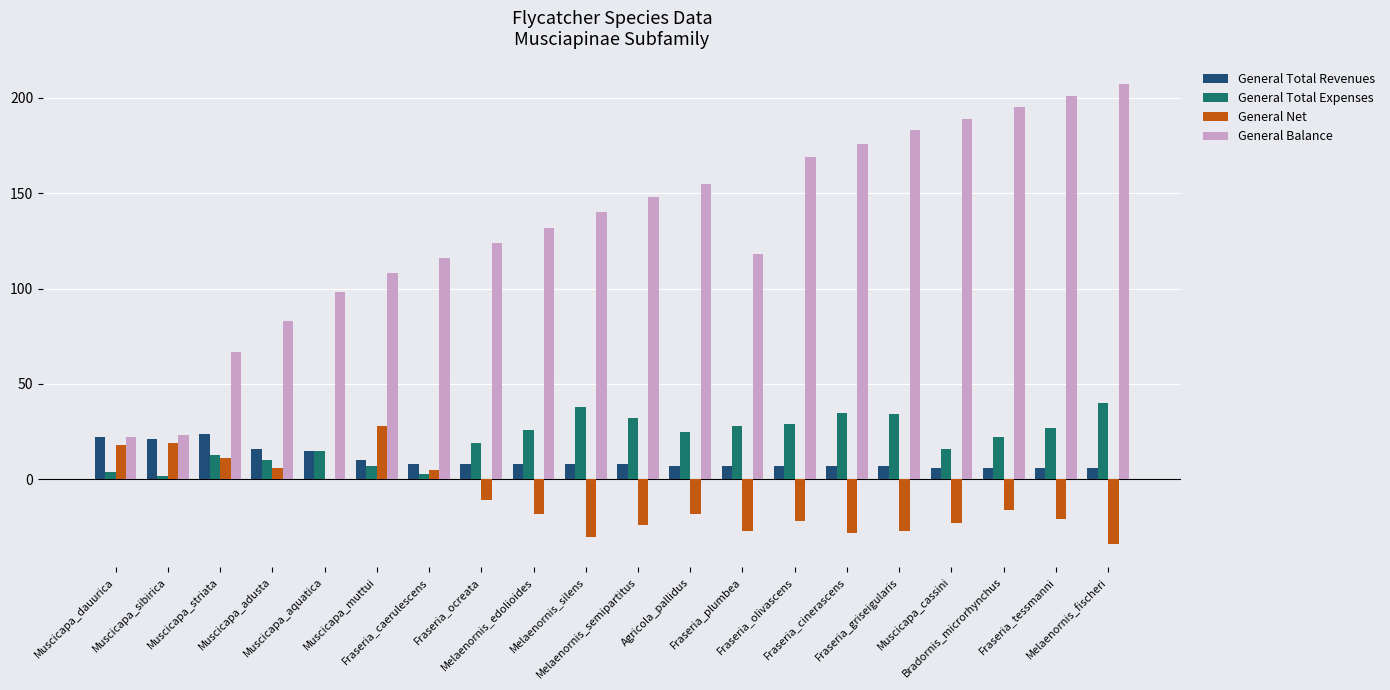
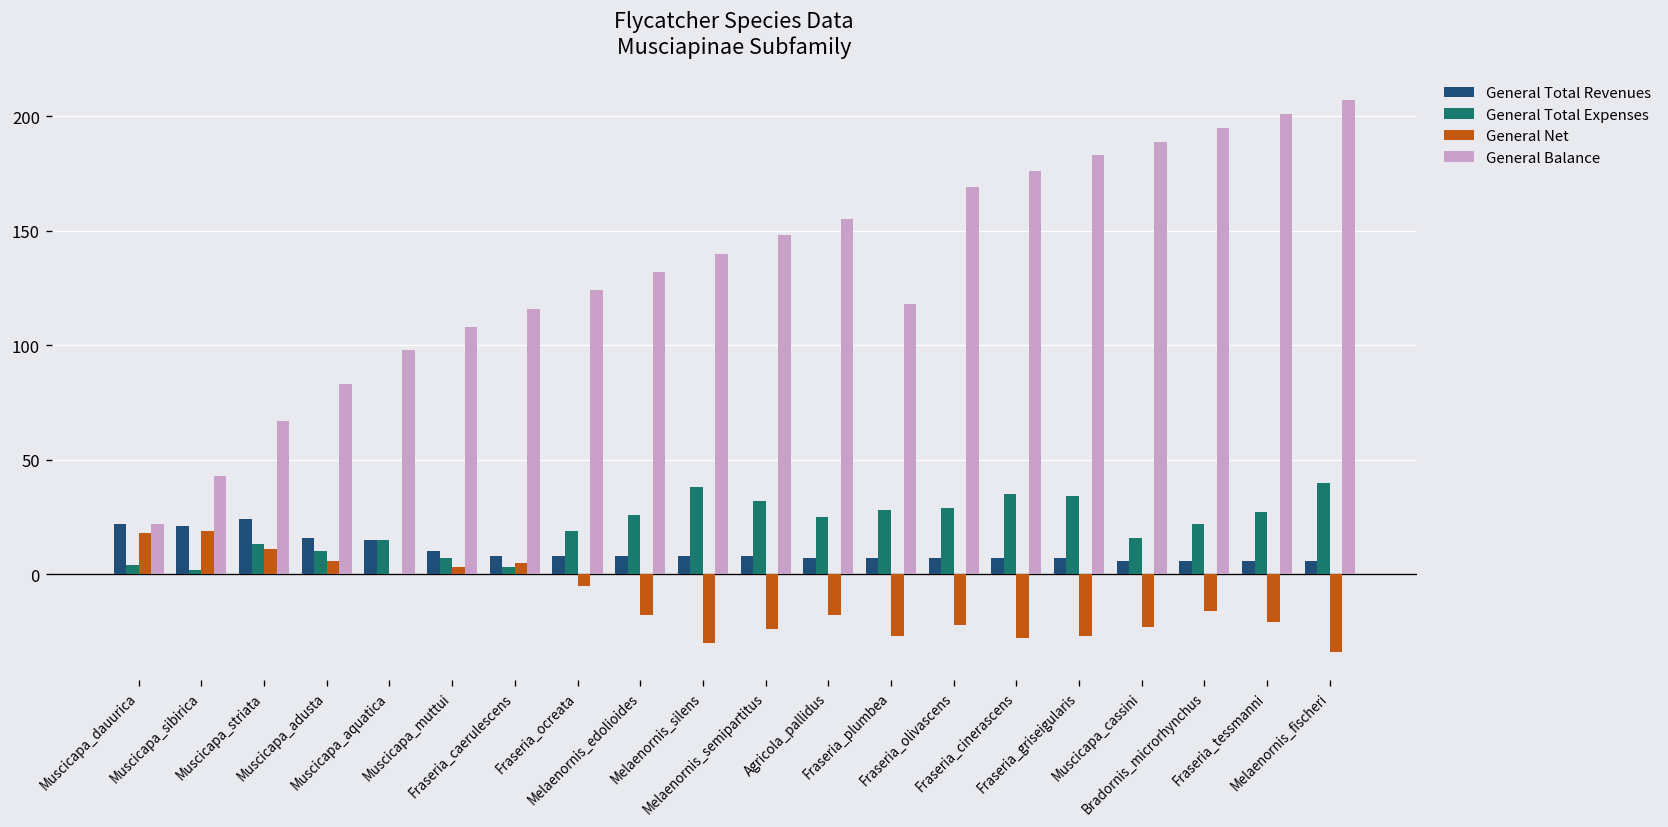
General Balance, Muscicapa_sibirica: 23 -> 43
General Net, Muscicapa_muttui: 28 -> 3
General Net, Fraseria_ocreata: -11 -> -5
